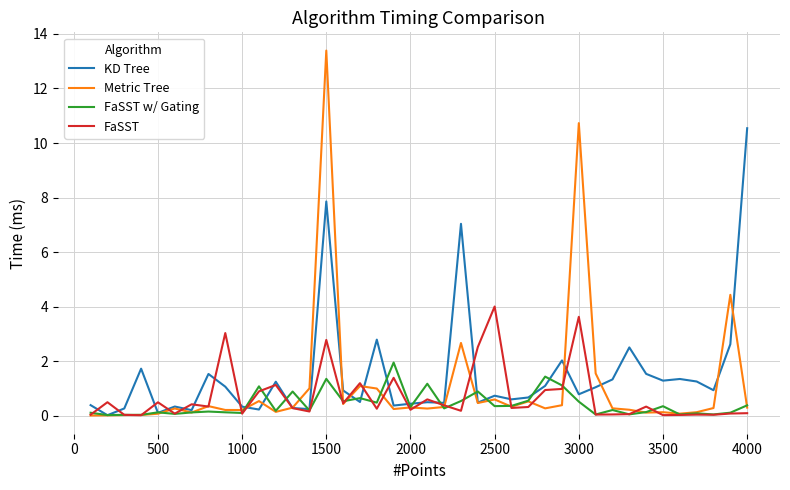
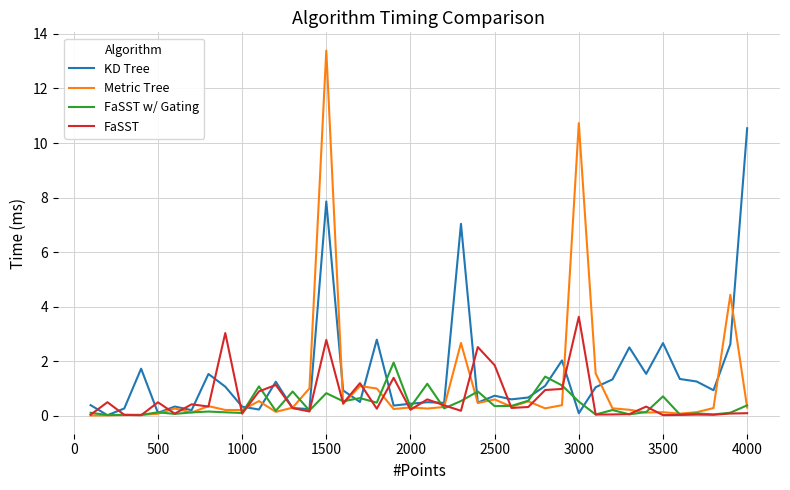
FaSST w/ Gating, 1500: 1.4 -> 0.8
FaSST, 2500: 4.0 -> 1.9
KD Tree, 3000: 0.8 -> 0.1
KD Tree, 3500: 1.3 -> 2.7
FaSST w/ Gating, 3500: 0.4 -> 0.7
